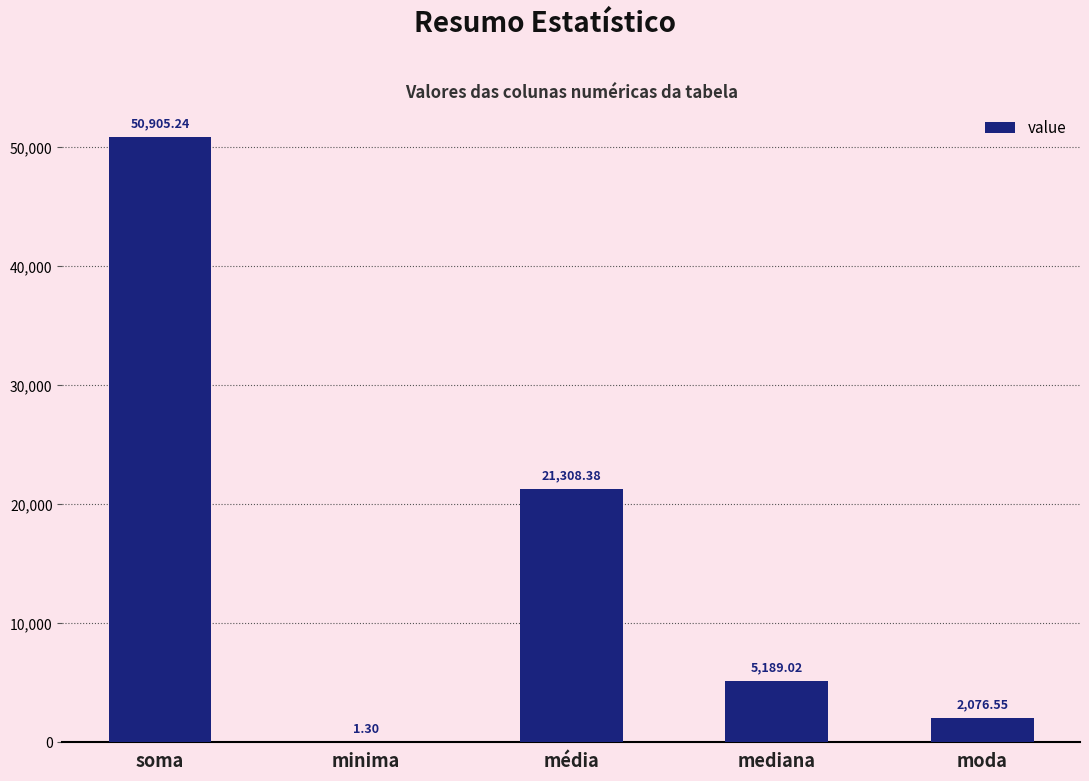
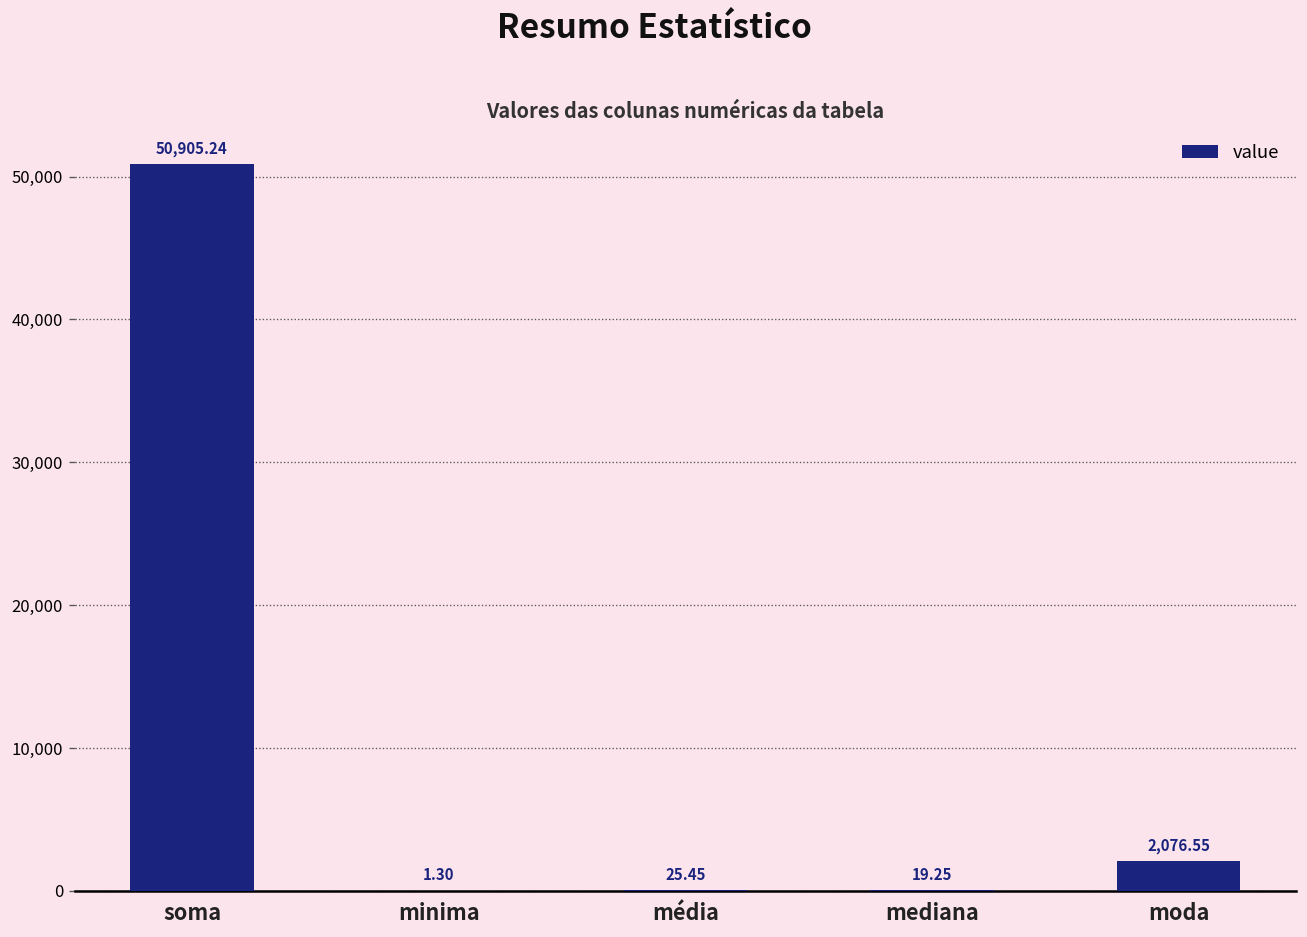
média: 21,308.38 -> 25.45
mediana: 5,189.02 -> 19.25
